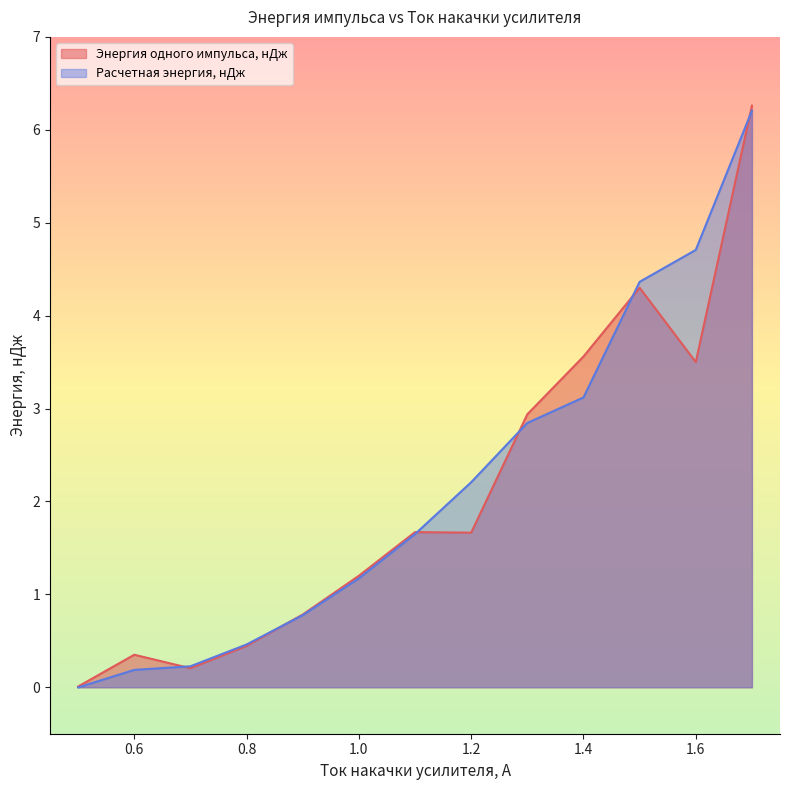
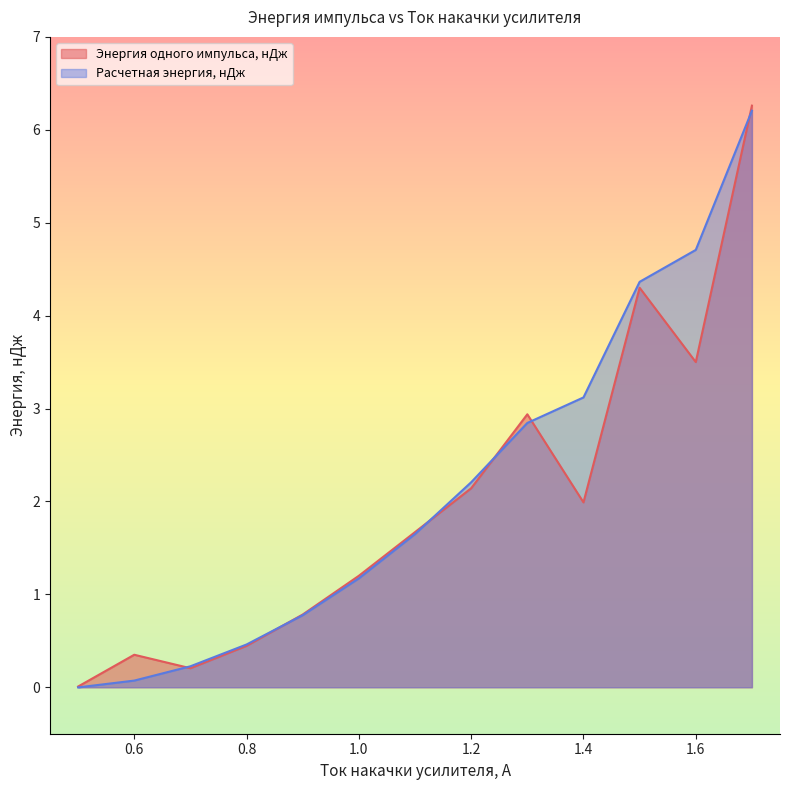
Расчетная энергия, нДж, 0.6: 0.2 -> 0.1
Энергия одного импульса, нДж, 1.2: 1.7 -> 2.1
Энергия одного импульса, нДж, 1.4: 3.6 -> 2.0
